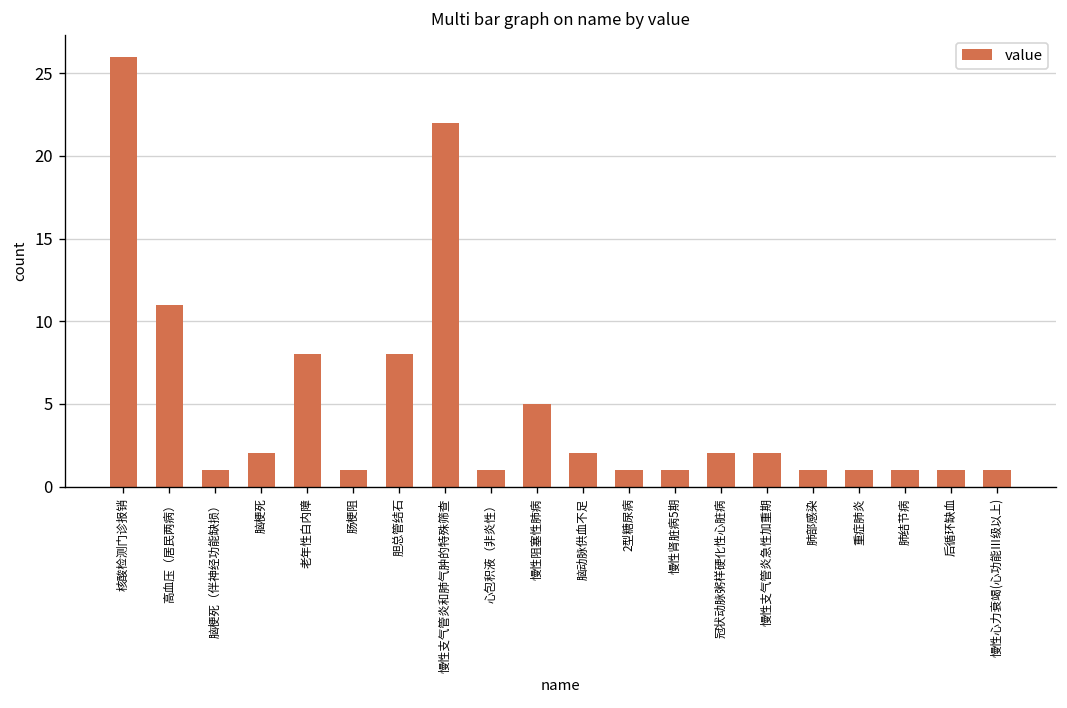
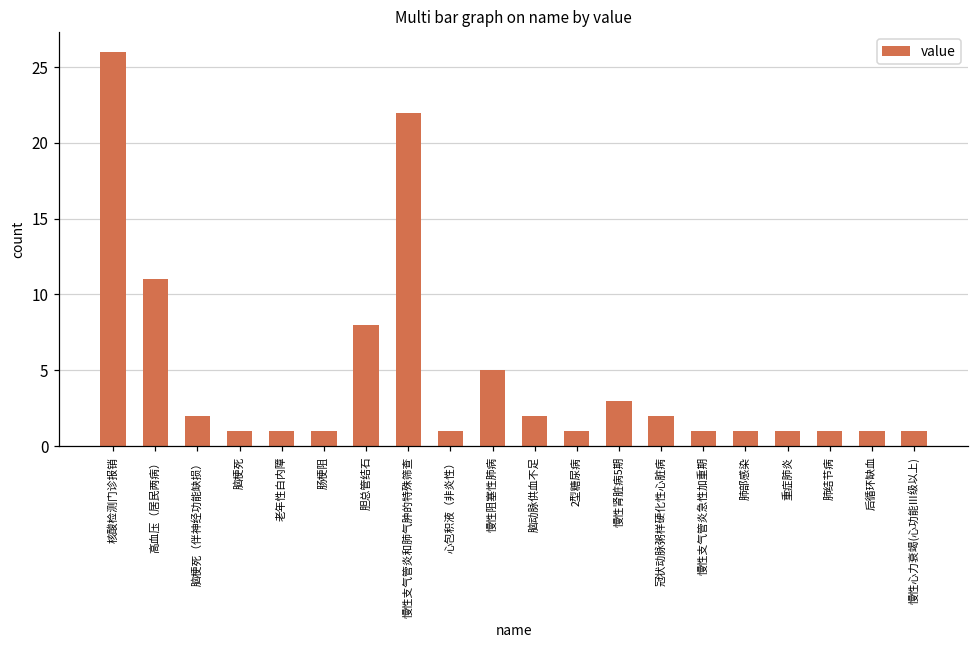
脑梗死（伴神经功能缺损）: 1 -> 2
脑梗死: 2 -> 1
老年性白内障: 8 -> 1
慢性肾脏病5期: 1 -> 3
慢性支气管炎急性加重期: 2 -> 1
